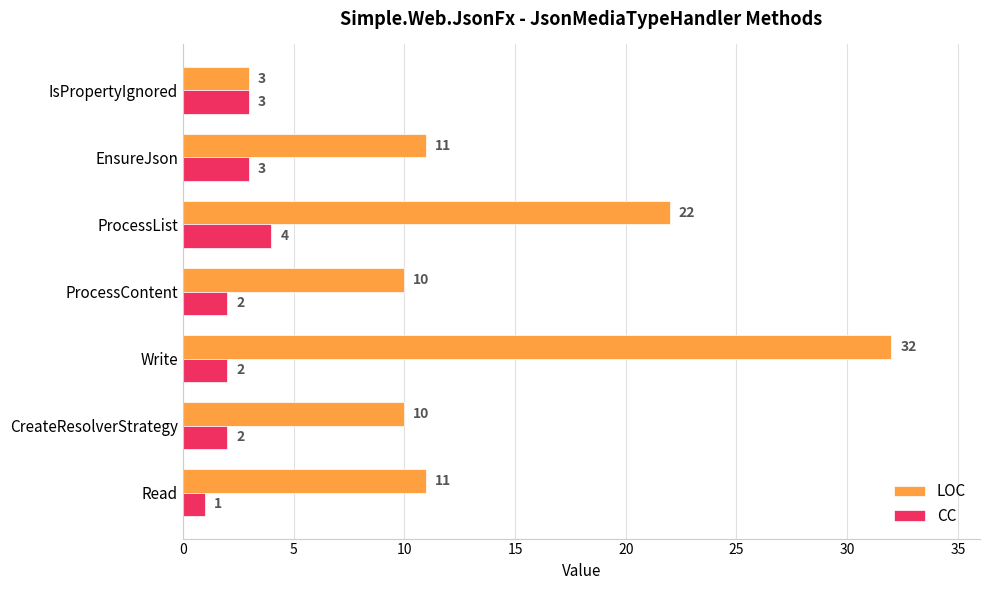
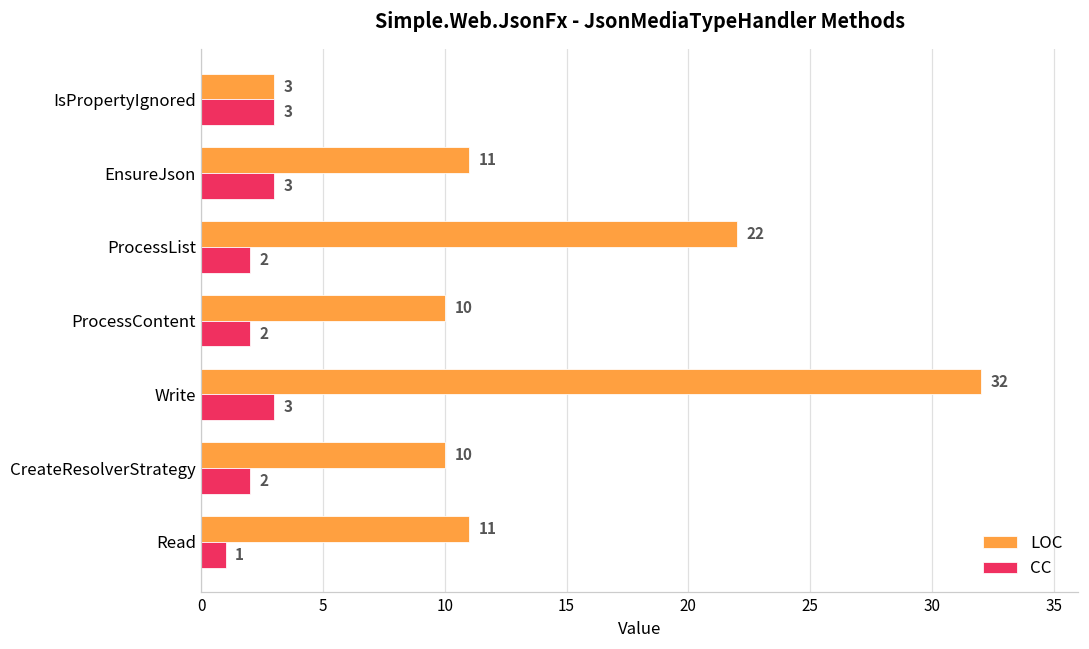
CC, ProcessList: 4 -> 2
CC, Write: 2 -> 3
